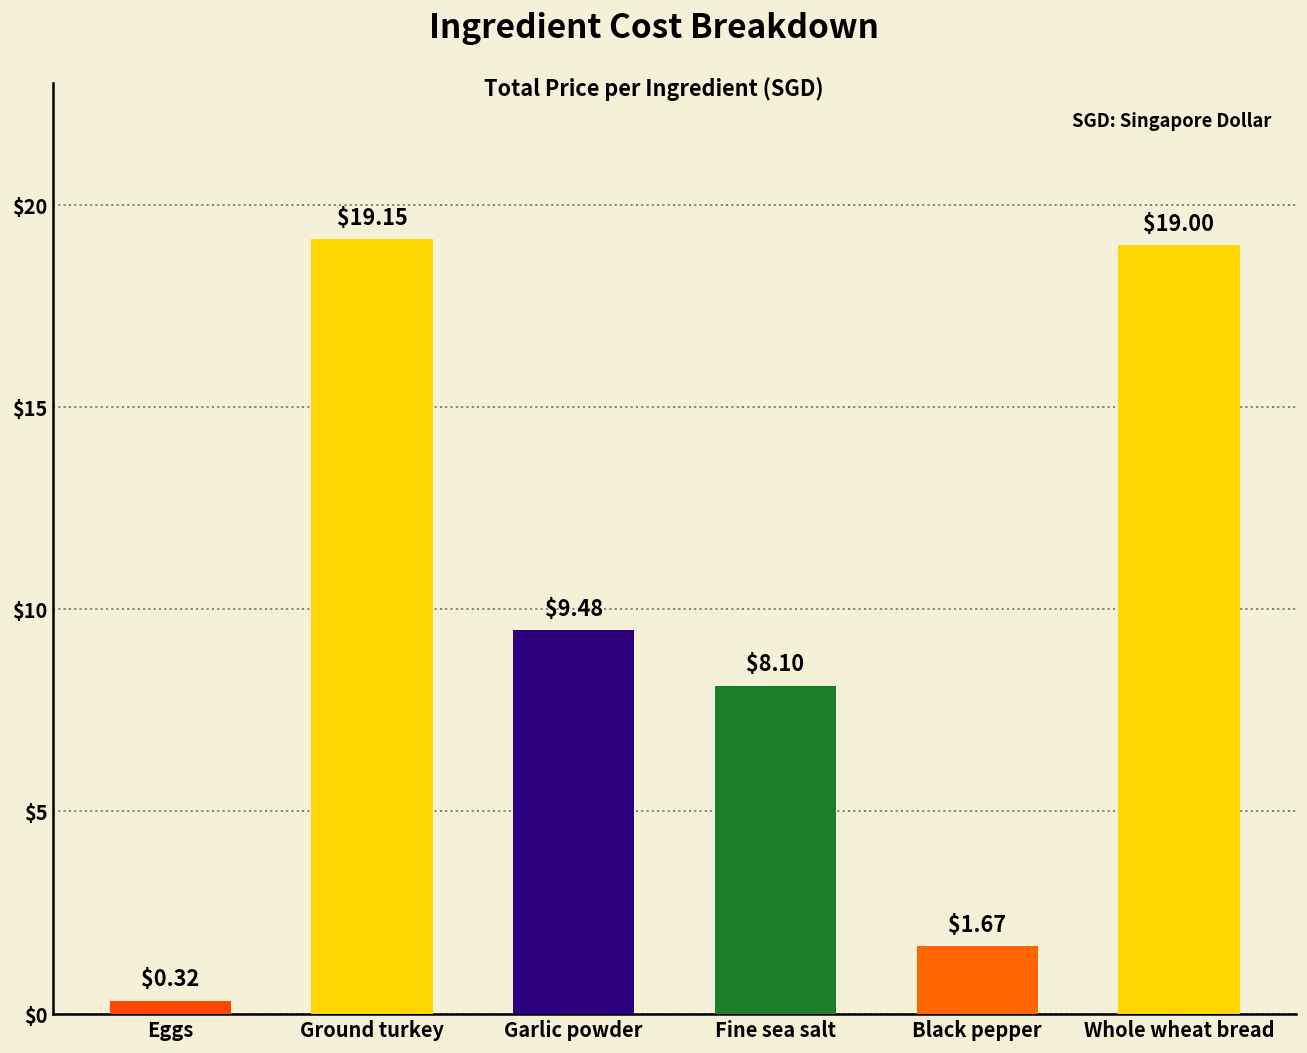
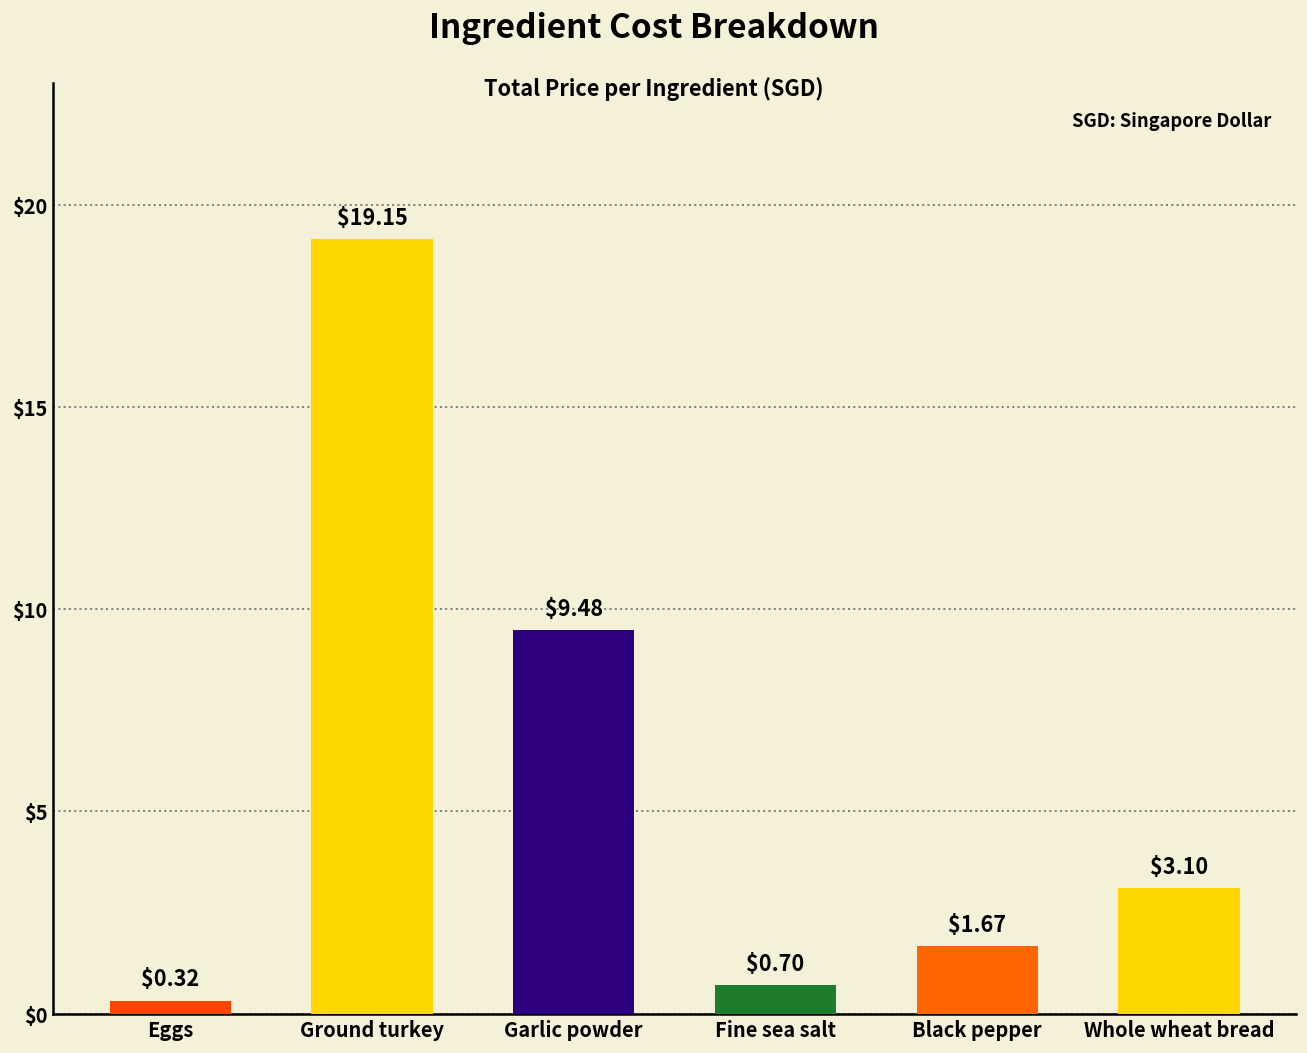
Fine sea salt: $8.10 -> $0.70
Whole wheat bread: $19.00 -> $3.10
